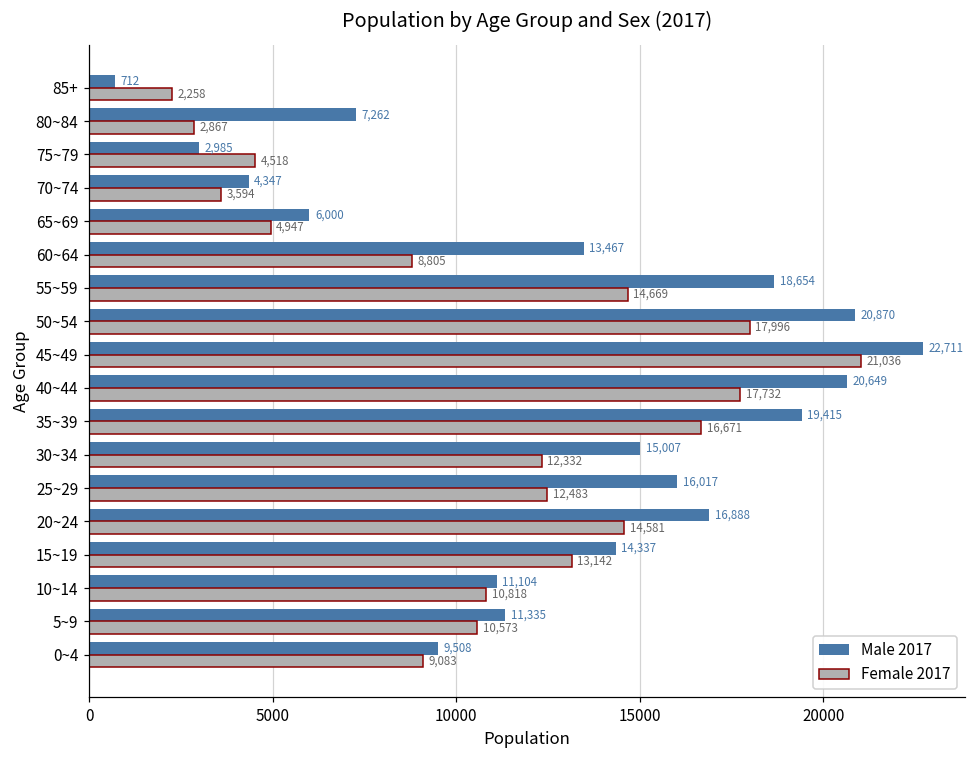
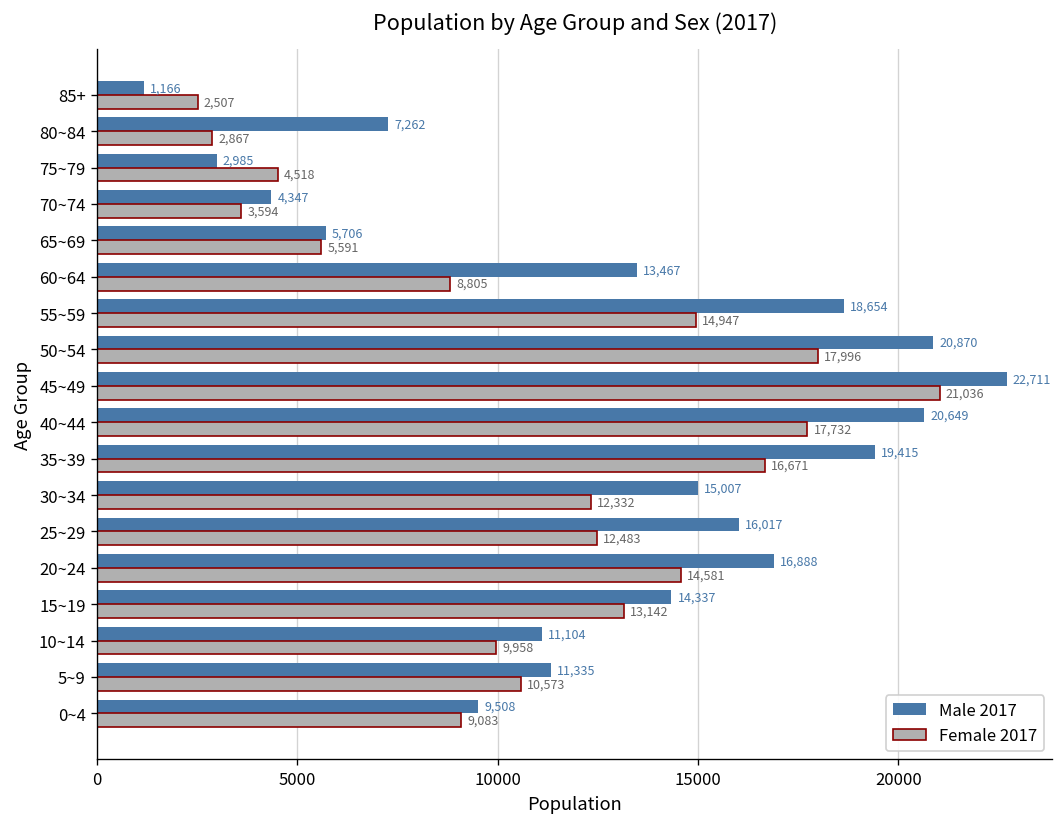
Male 2017, 85+: 712 -> 1,166
Female 2017, 85+: 2,258 -> 2,507
Male 2017, 65~69: 6,000 -> 5,706
Female 2017, 65~69: 4,947 -> 5,591
Female 2017, 55~59: 14,669 -> 14,947
Female 2017, 10~14: 10,818 -> 9,958
